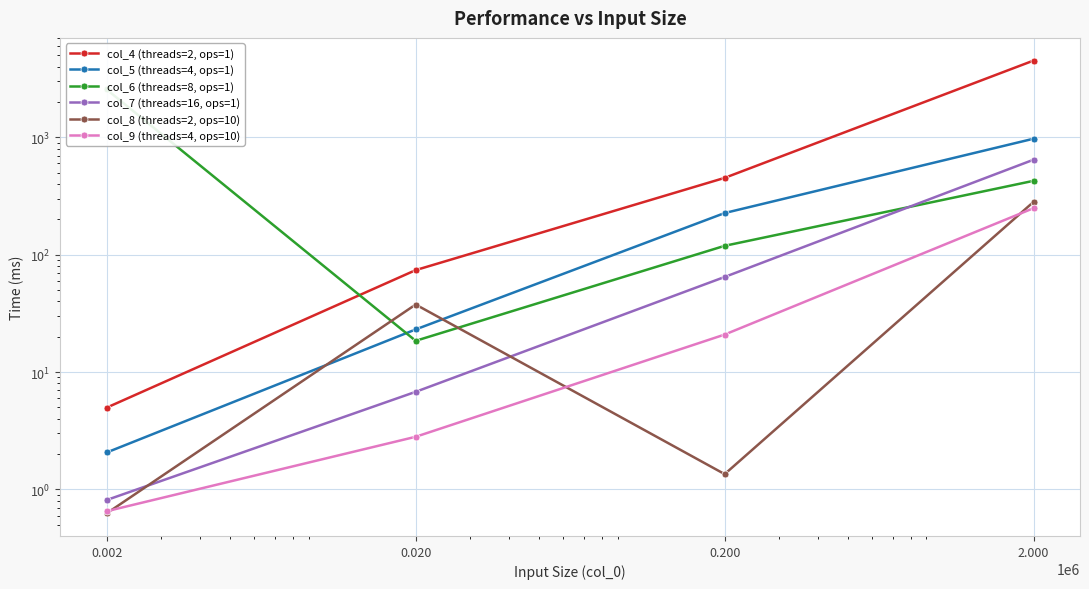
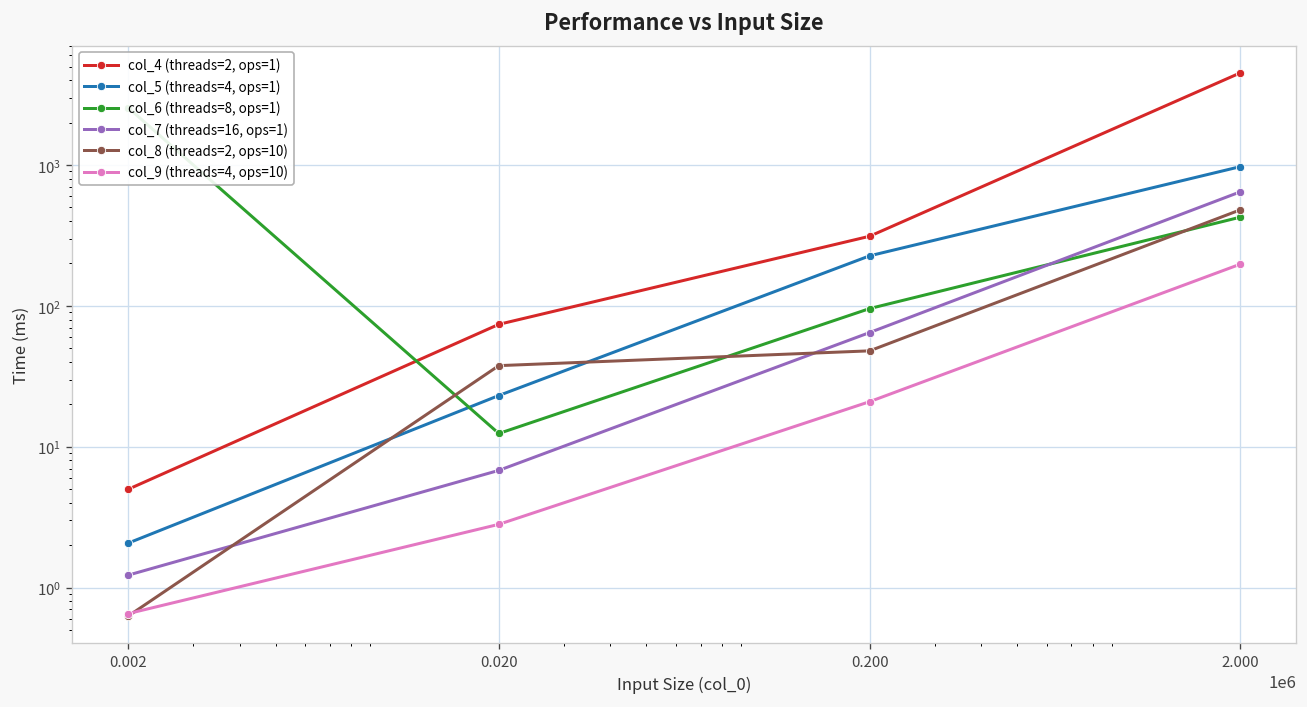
col_7 (threads=16, ops=1), 0.002: 0.8 -> 1.2
col_6 (threads=8, ops=1), 0.020: 18 -> 12
col_4 (threads=2, ops=1), 0.200: 450 -> 310
col_6 (threads=8, ops=1), 0.200: 120 -> 100
col_8 (threads=2, ops=10), 0.200: 1.4 -> 48
col_8 (threads=2, ops=10), 2.000: 280 -> 480
col_9 (threads=4, ops=10), 2.000: 250 -> 200
